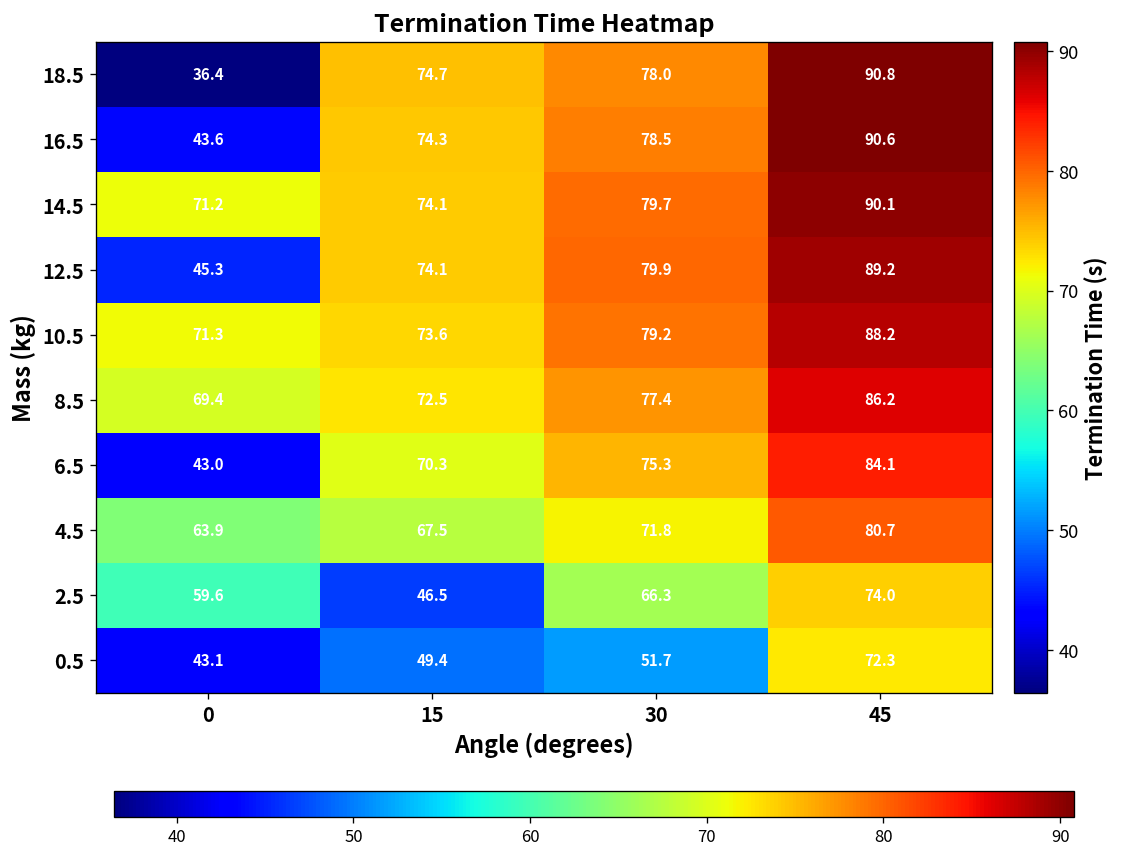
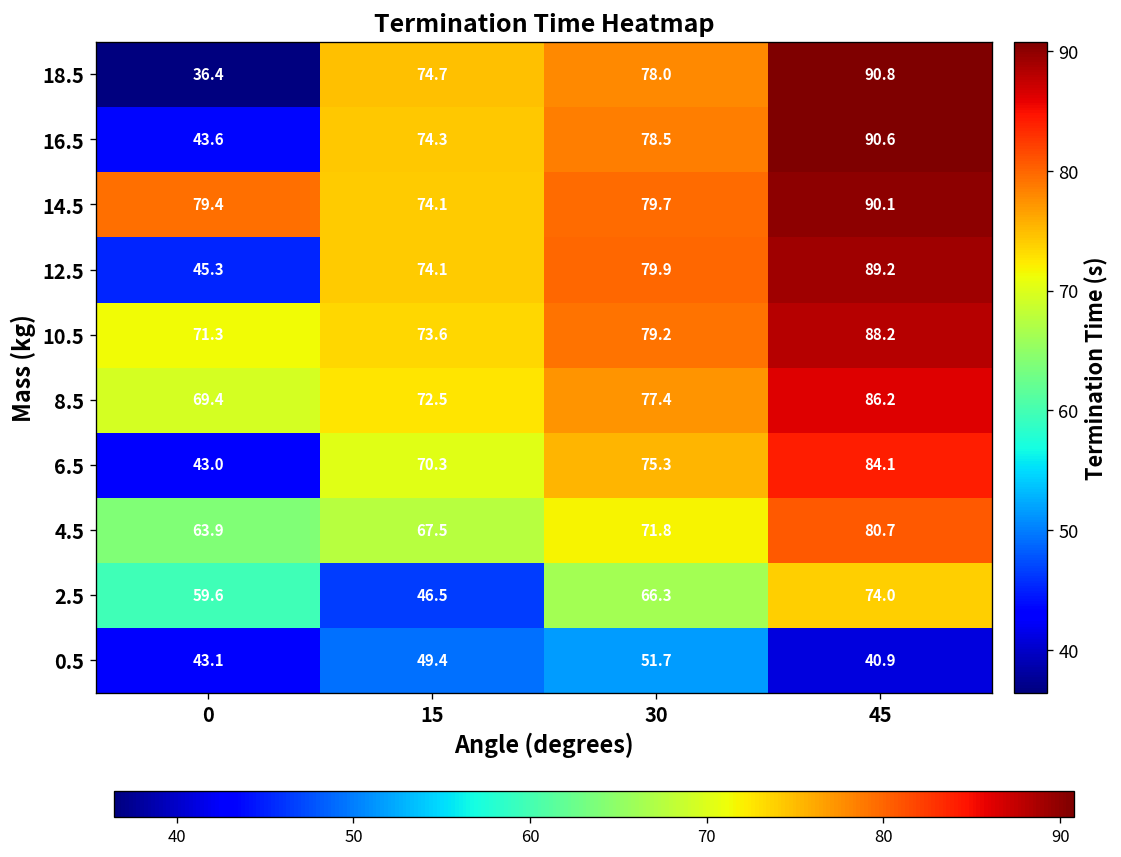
14.5, 0: 71.2 -> 79.4
0.5, 45: 72.3 -> 40.9
